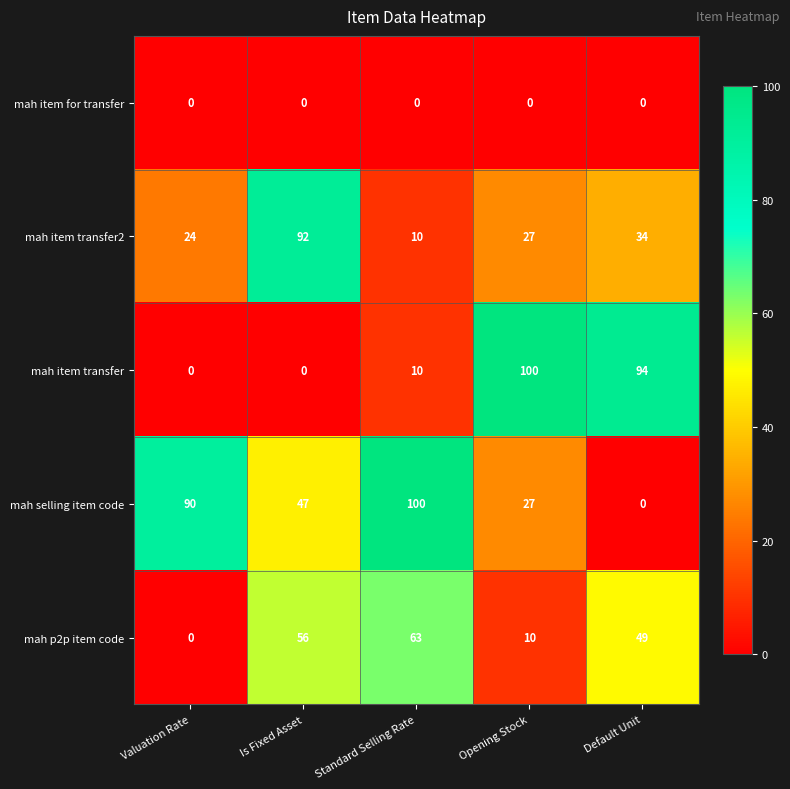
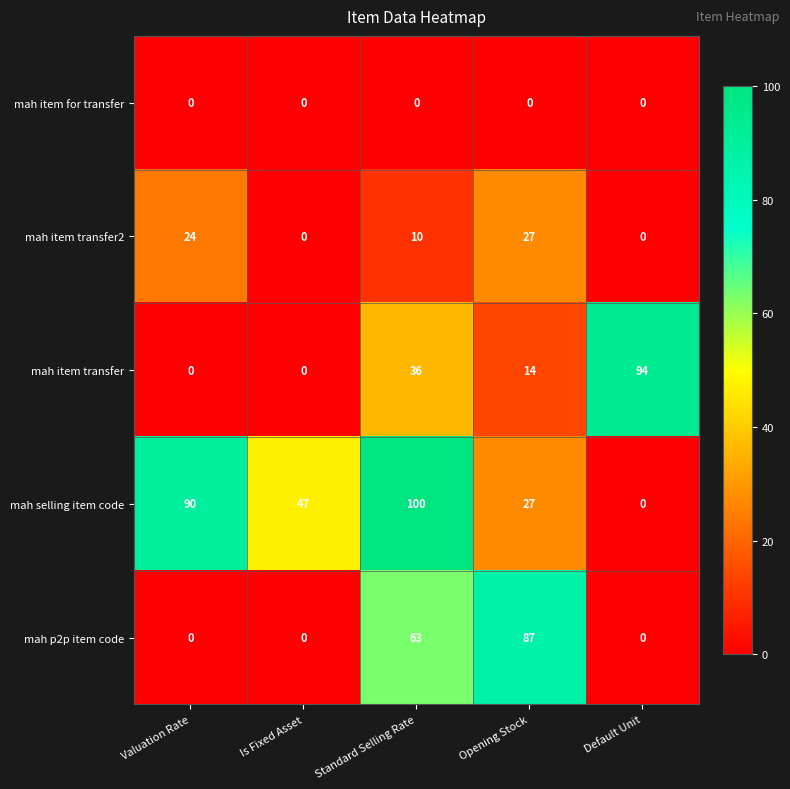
mah item transfer2, Is Fixed Asset: 92 -> 0
mah item transfer2, Default Unit: 34 -> 0
mah item transfer, Standard Selling Rate: 10 -> 36
mah item transfer, Opening Stock: 100 -> 14
mah p2p item code, Is Fixed Asset: 56 -> 0
mah p2p item code, Opening Stock: 10 -> 87
mah p2p item code, Default Unit: 49 -> 0
